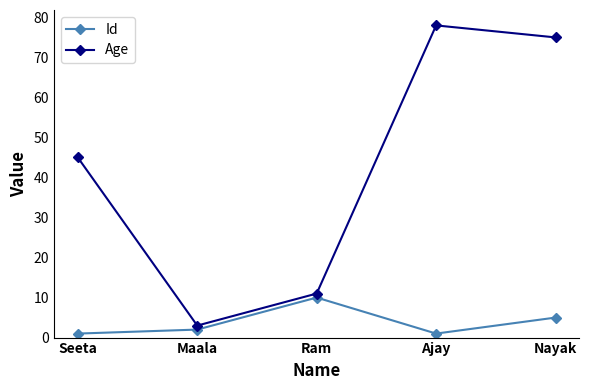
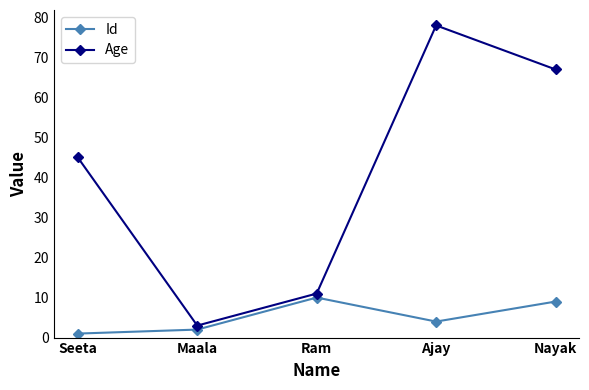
Id, Ajay: 1 -> 4
Id, Nayak: 5 -> 9
Age, Nayak: 75 -> 67
